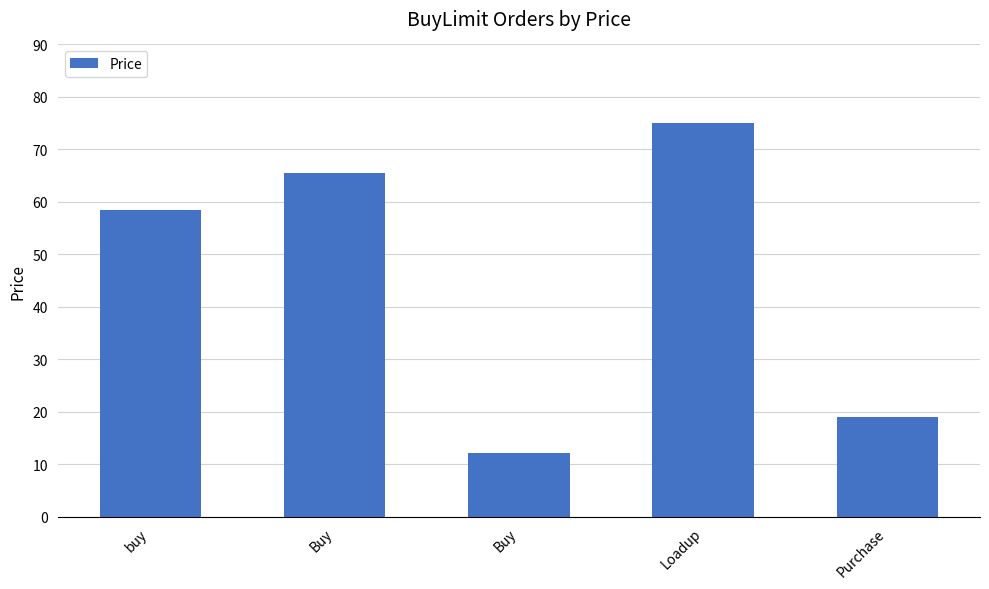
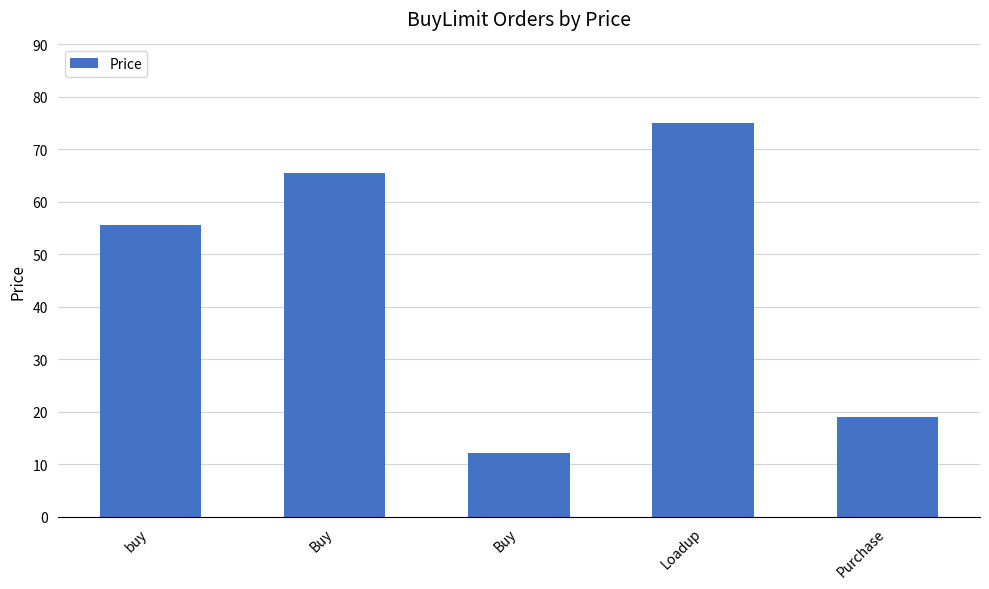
buy: 59 -> 56
